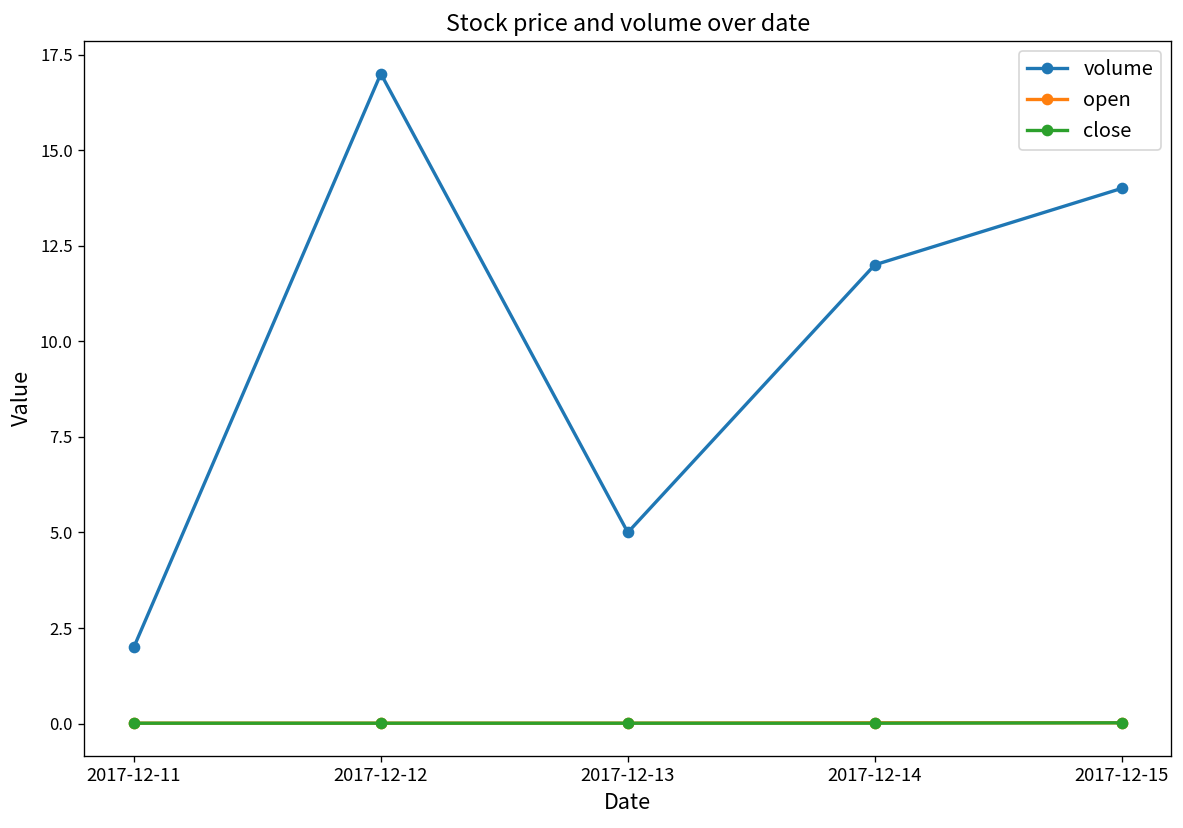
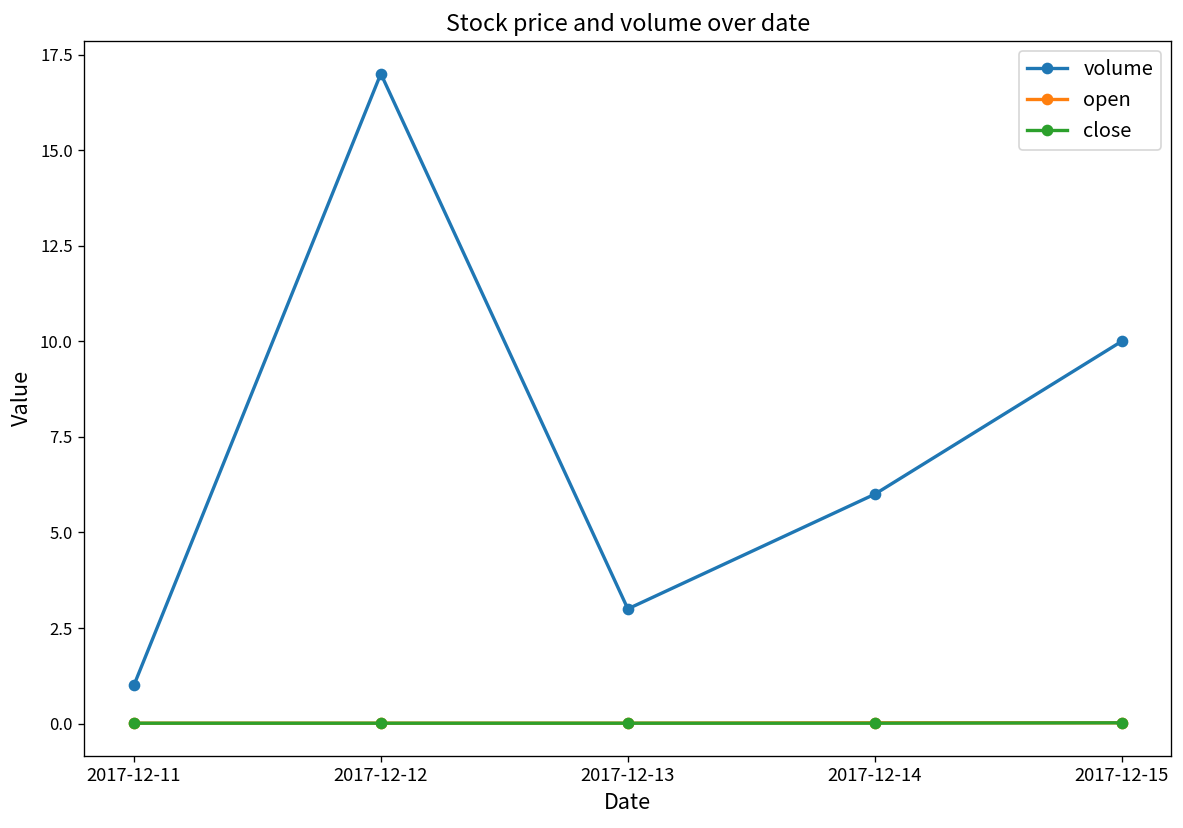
volume, 2017-12-11: 2 -> 1
volume, 2017-12-13: 5 -> 3
volume, 2017-12-14: 12 -> 6
volume, 2017-12-15: 14 -> 10
